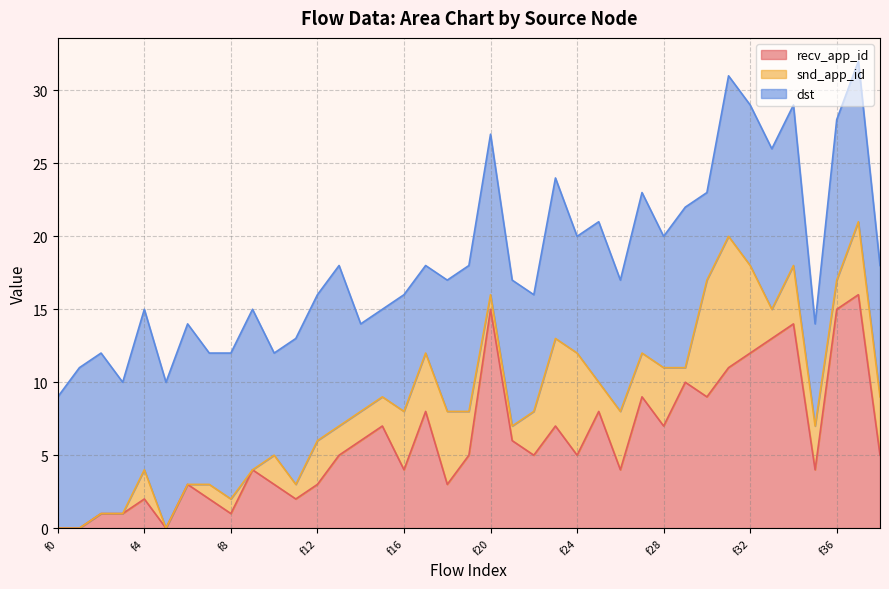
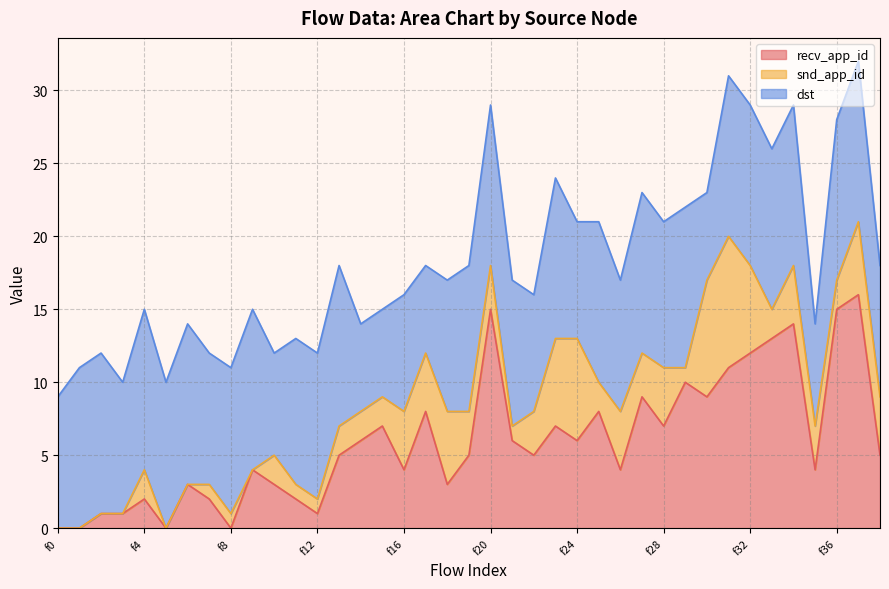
recv_app_id, f8: 1 -> 0
recv_app_id, f12: 3 -> 1
snd_app_id, f12: 3 -> 1
snd_app_id, f20: 1 -> 3
recv_app_id, f24: 5 -> 6
dst, f28: 9 -> 10
